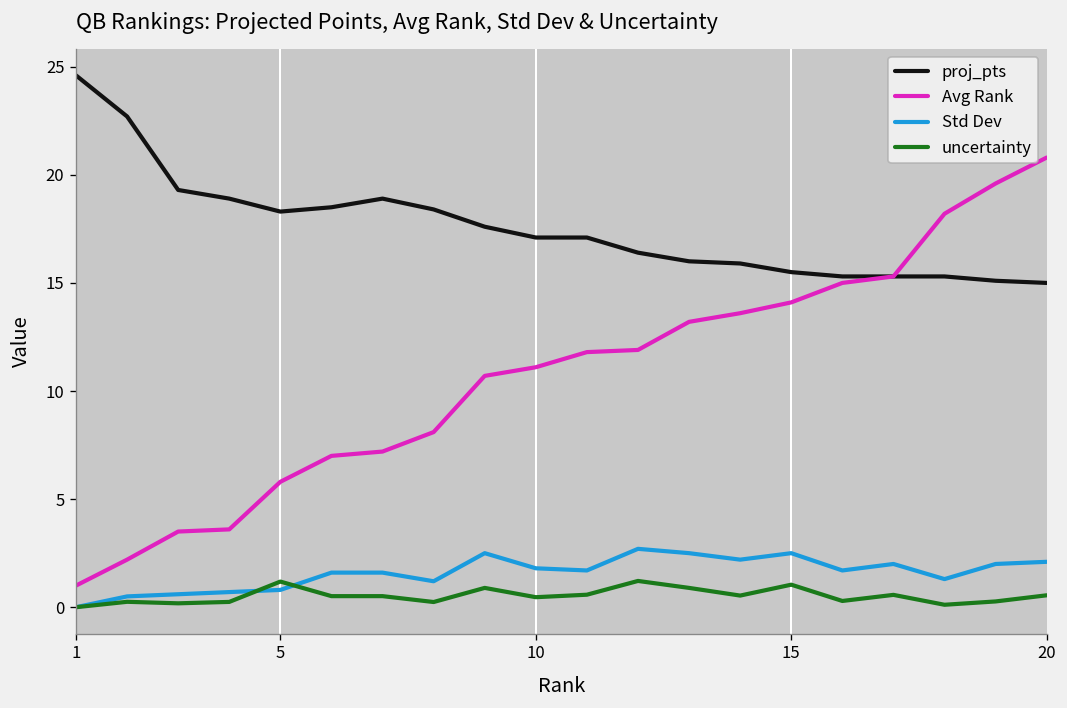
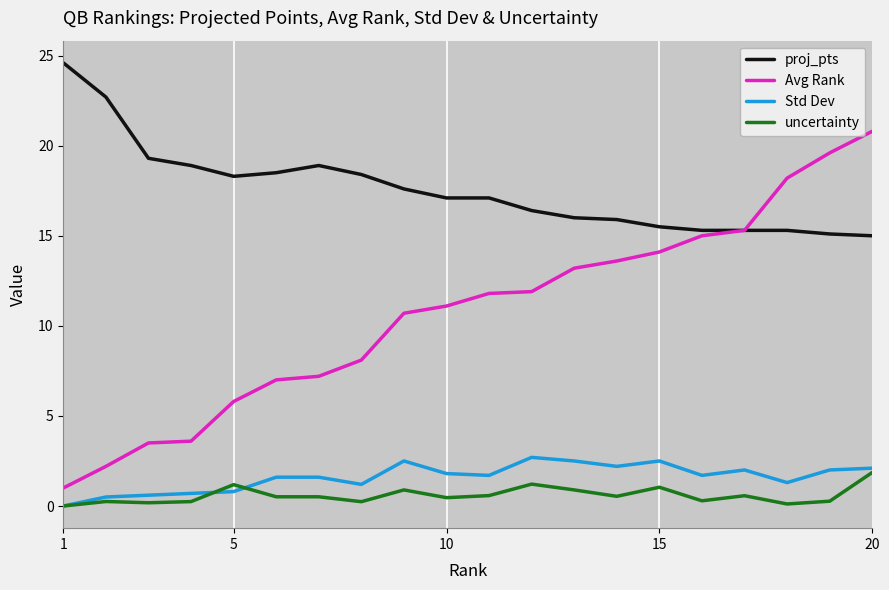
uncertainty, 20: 0.6 -> 1.9
